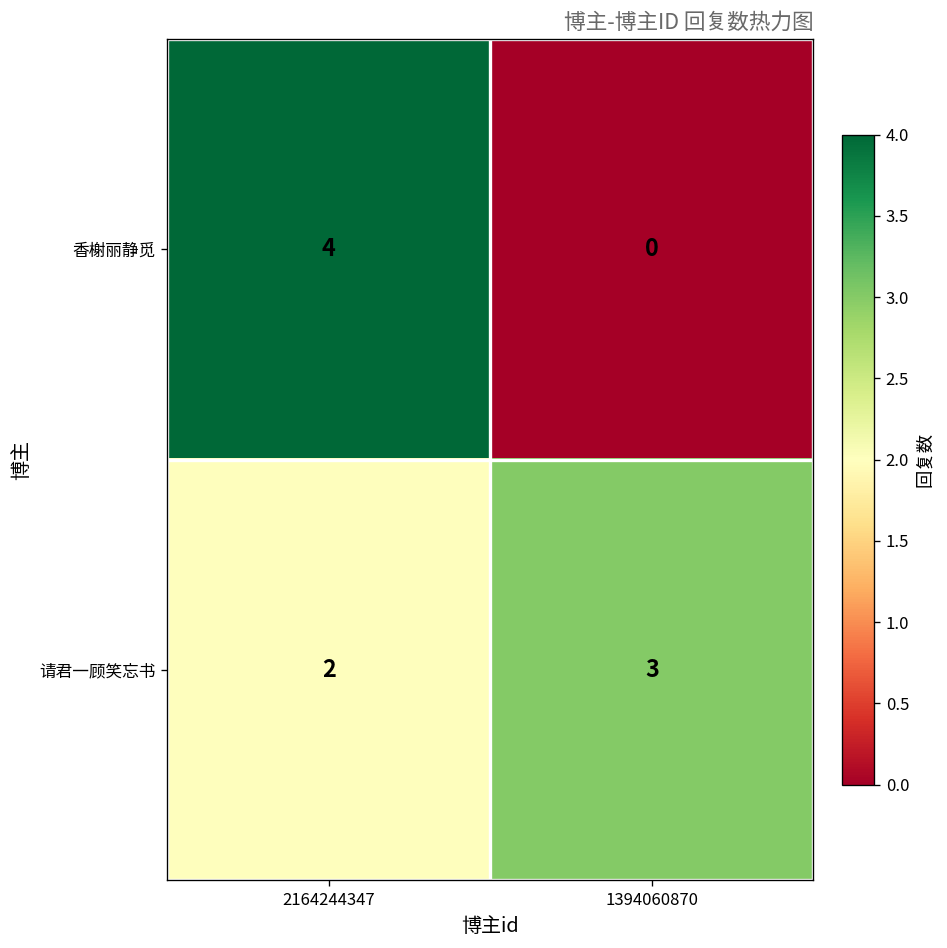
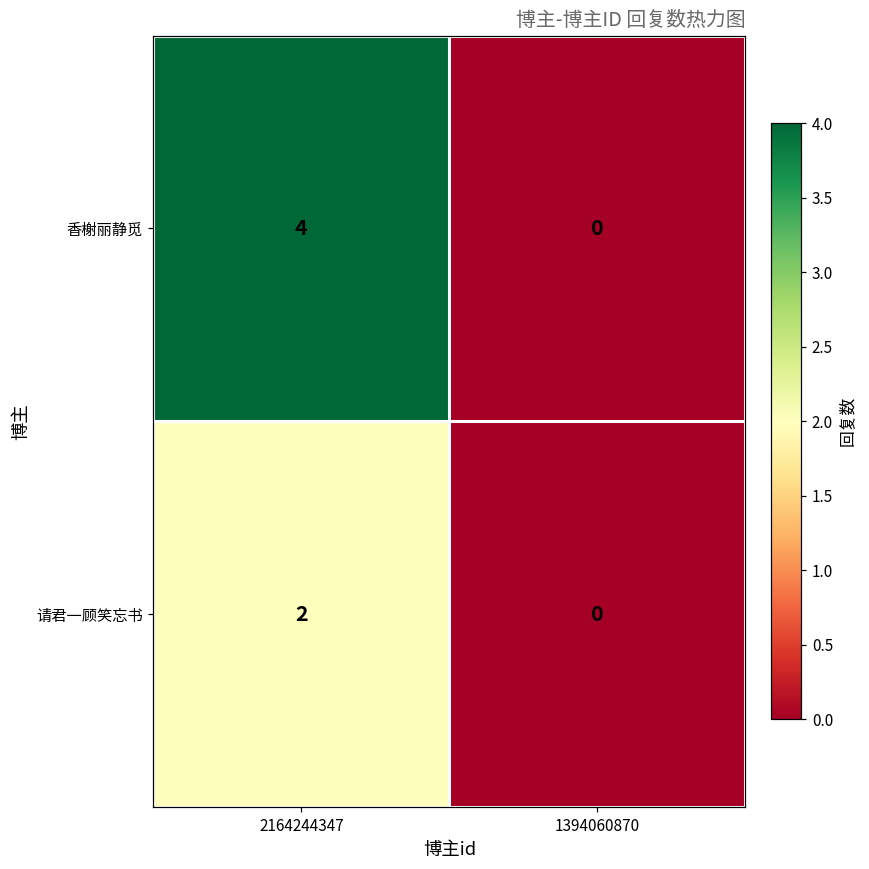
请君一顾笑忘书, 1394060870: 3 -> 0
